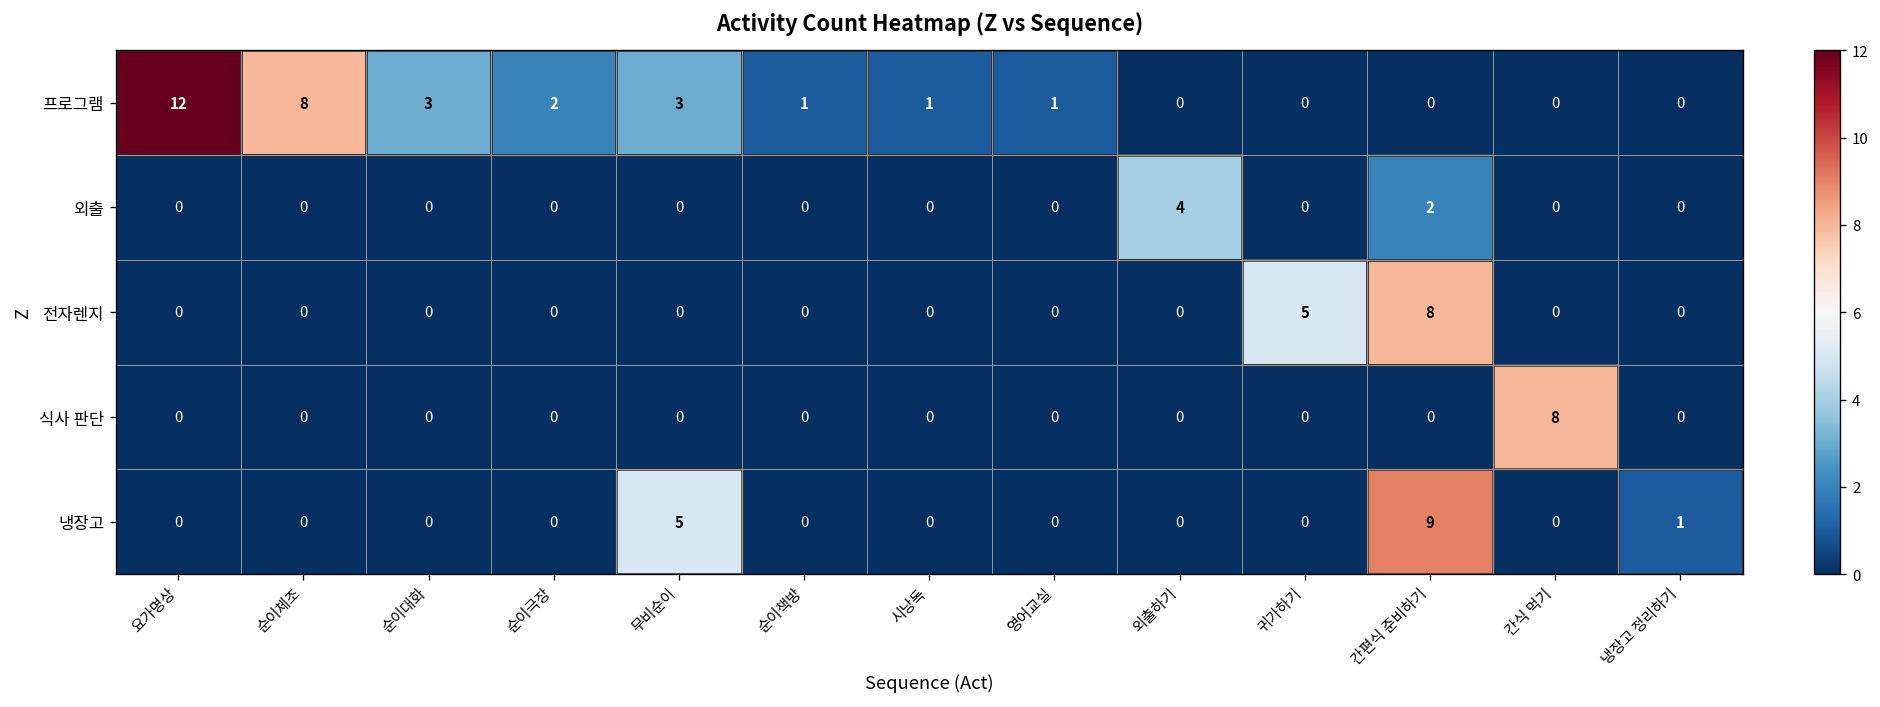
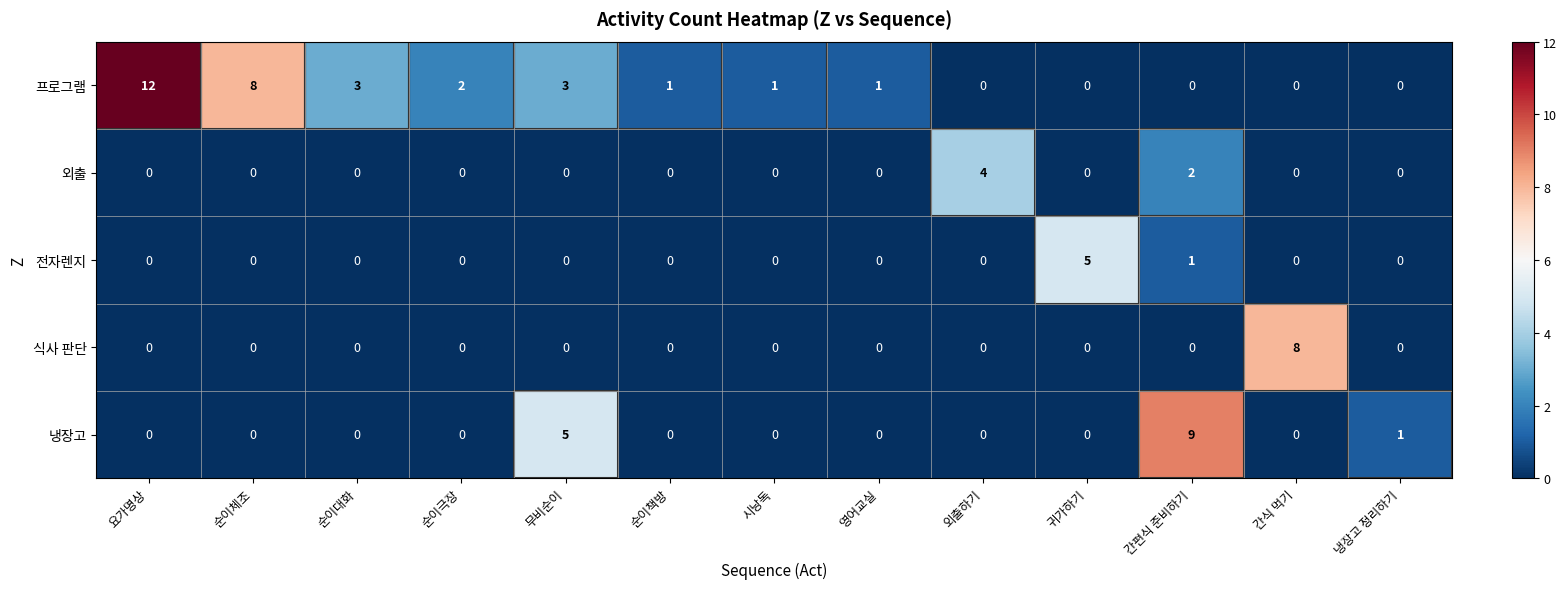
전자렌지, 간편식 준비하기: 8 -> 1
